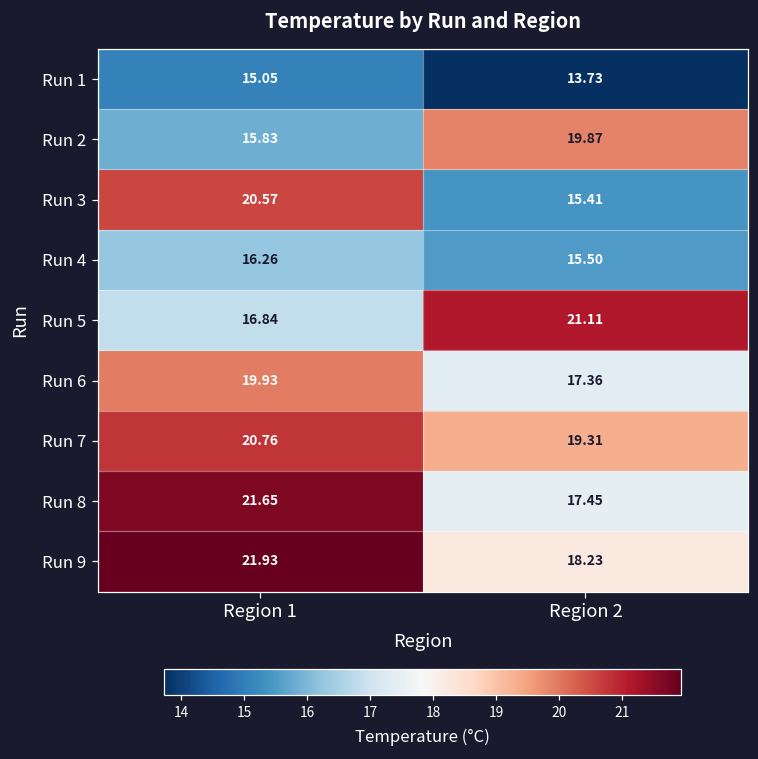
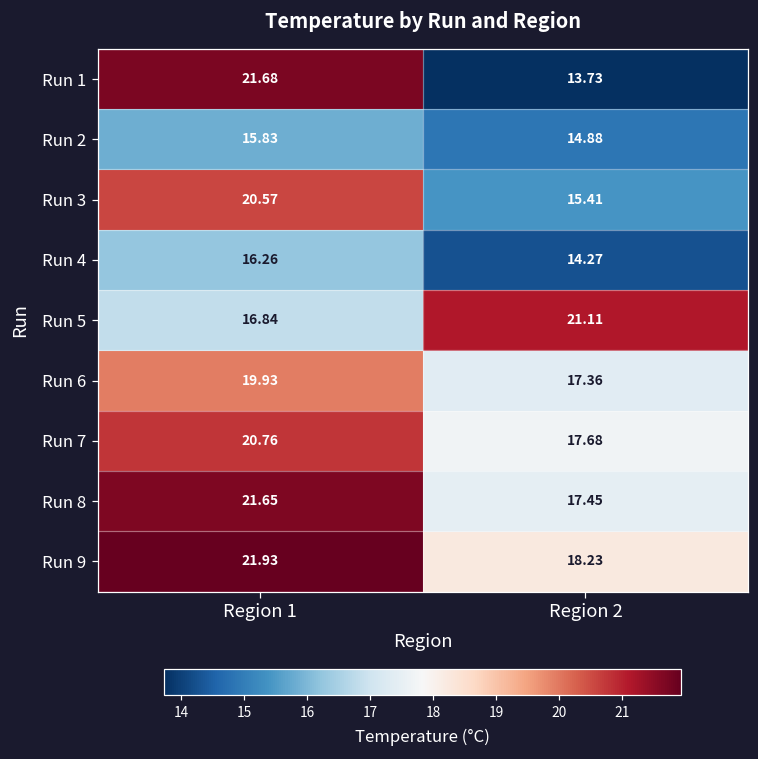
Run 1, Region 1: 15.05 -> 21.68
Run 2, Region 2: 19.87 -> 14.88
Run 4, Region 2: 15.50 -> 14.27
Run 7, Region 2: 19.31 -> 17.68
